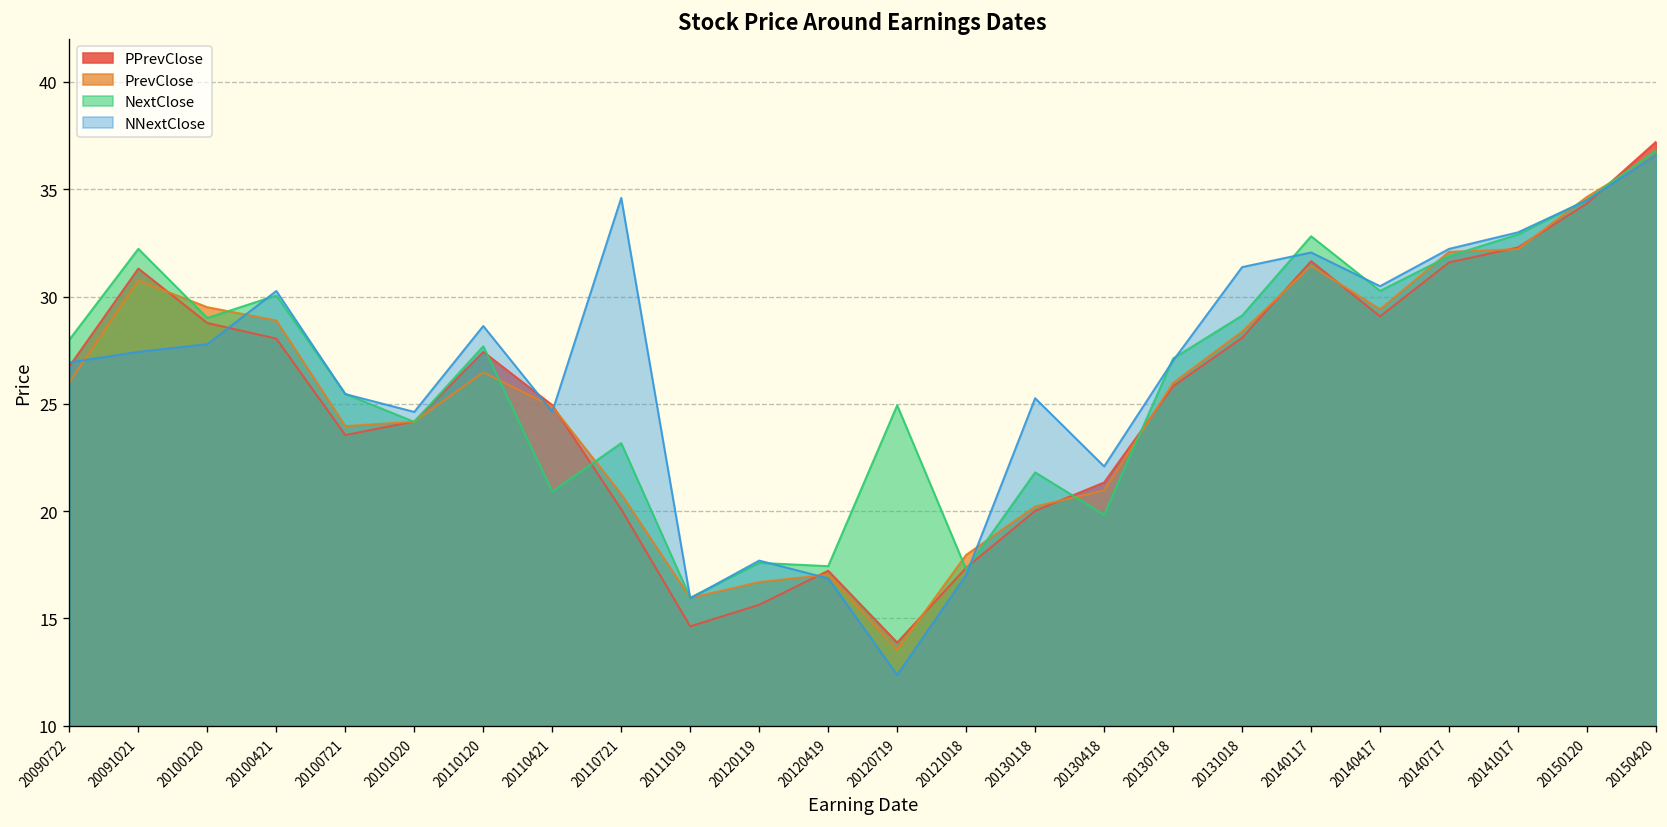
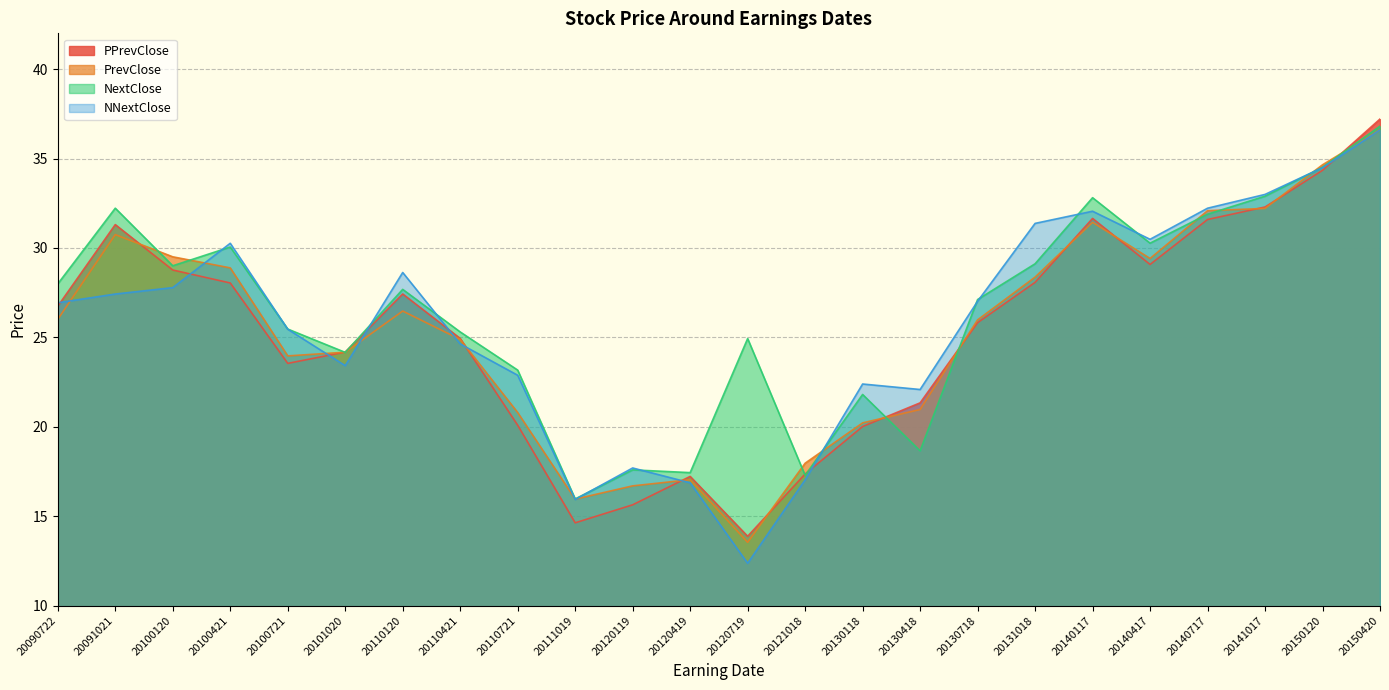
NNextClose, 20101020: 24.6 -> 23.4
NextClose, 20110421: 20.9 -> 25.3
NNextClose, 20110721: 34.6 -> 22.9
NNextClose, 20130118: 25.3 -> 22.4
NextClose, 20130418: 19.8 -> 18.7
